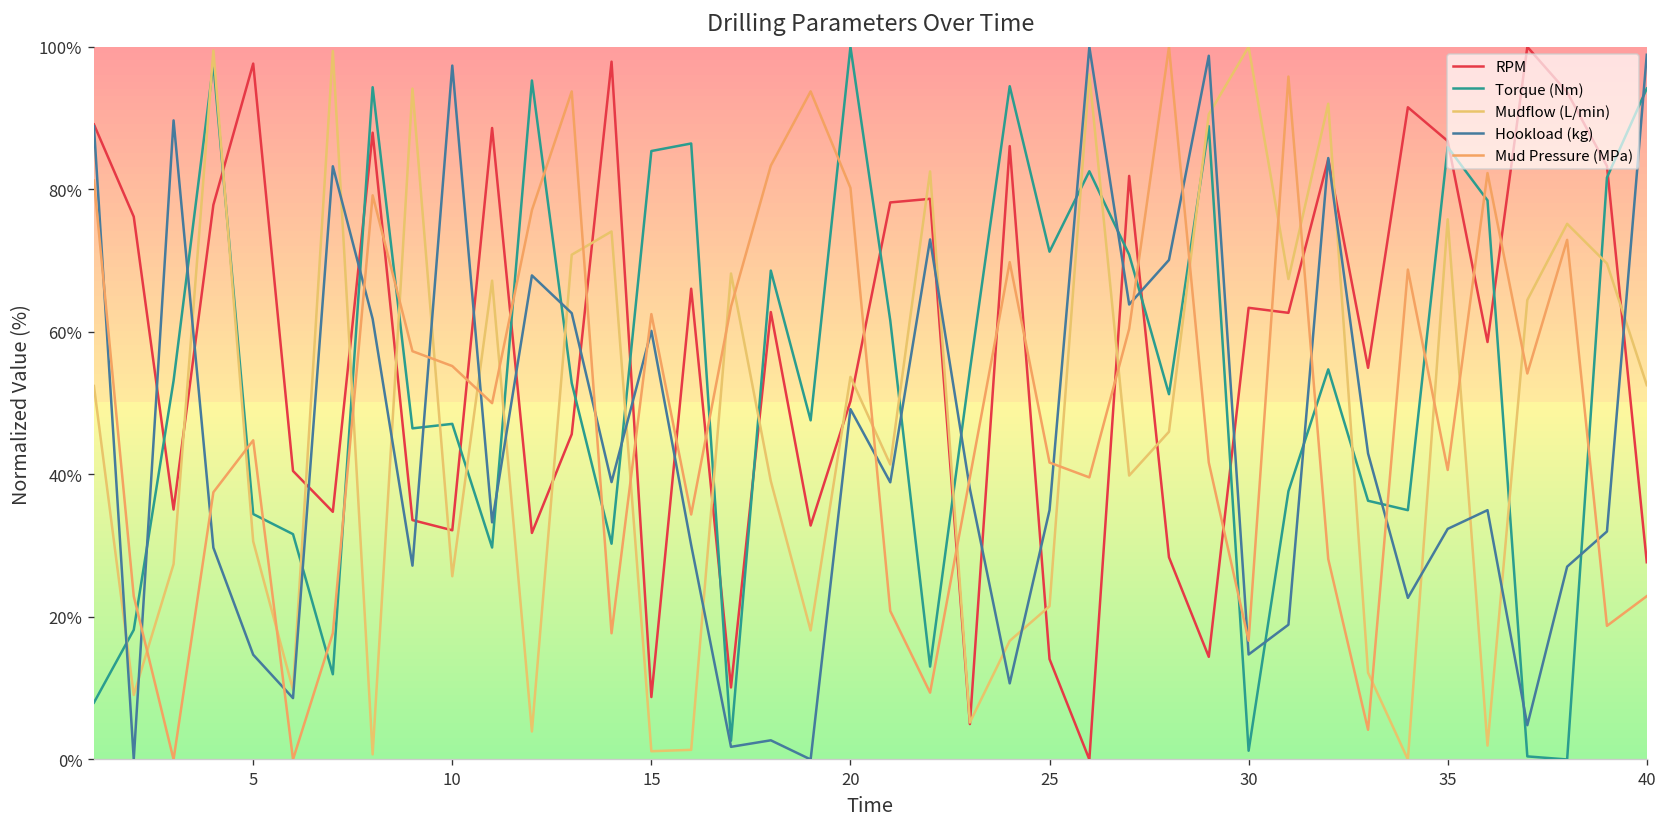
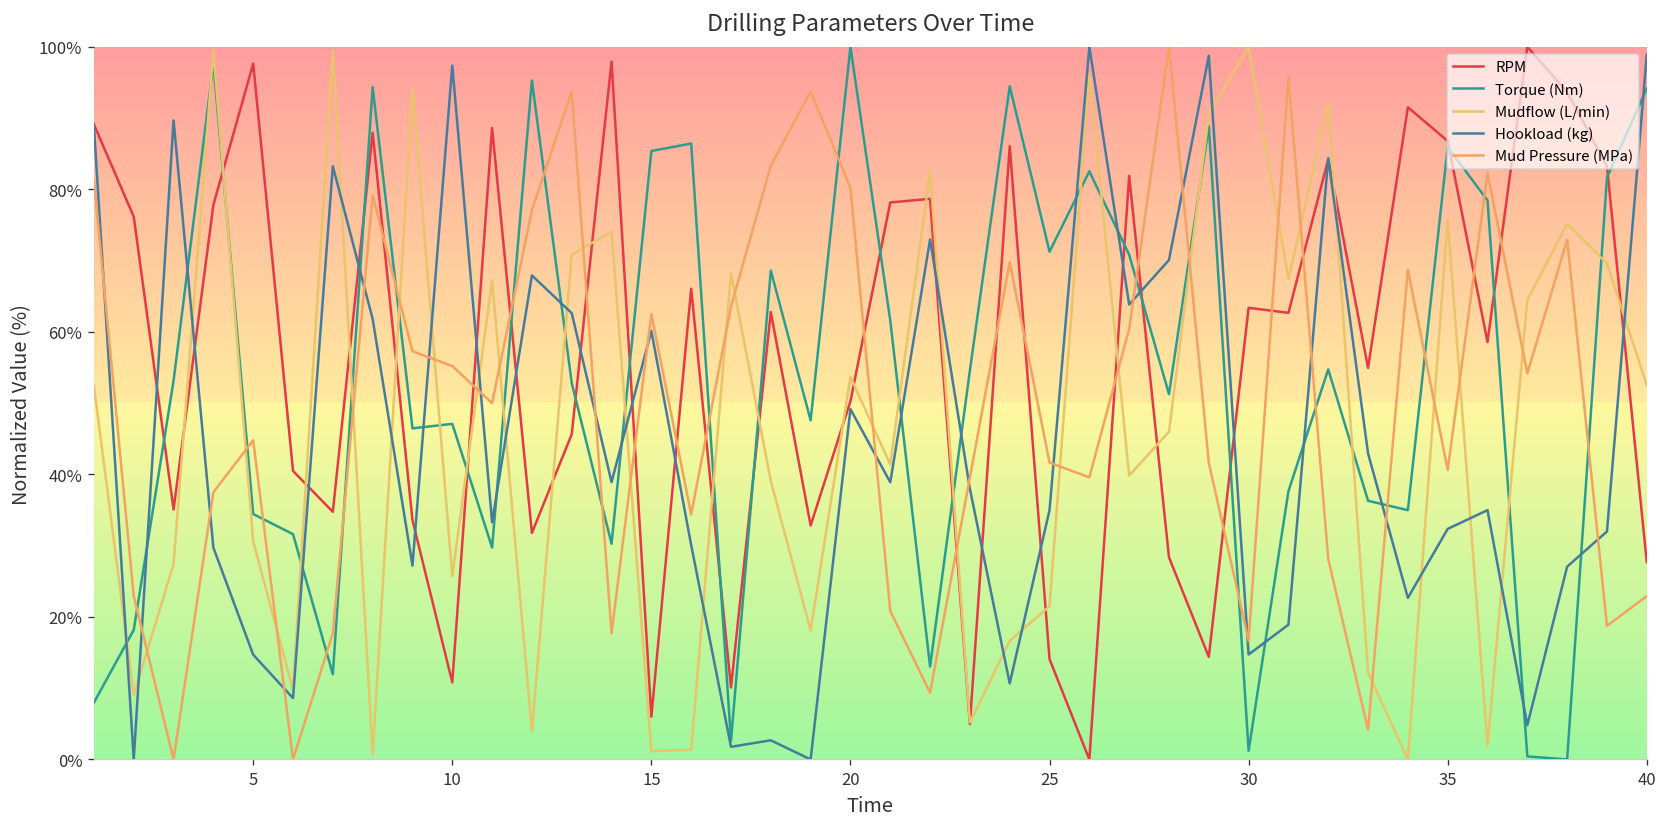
RPM, 10: 32% -> 11%
RPM, 15: 9% -> 6%
